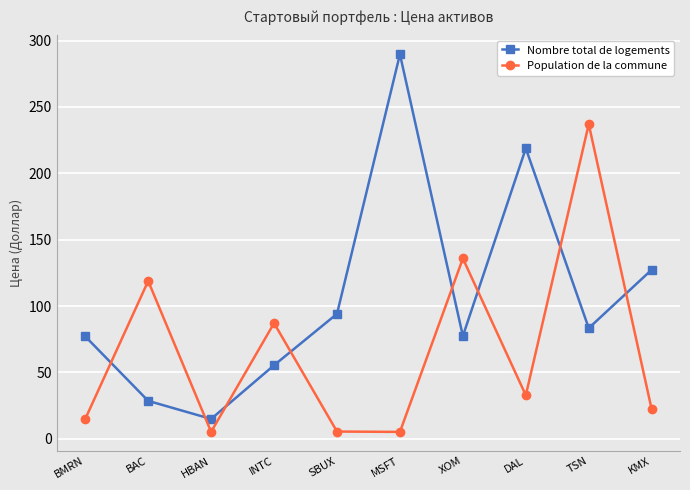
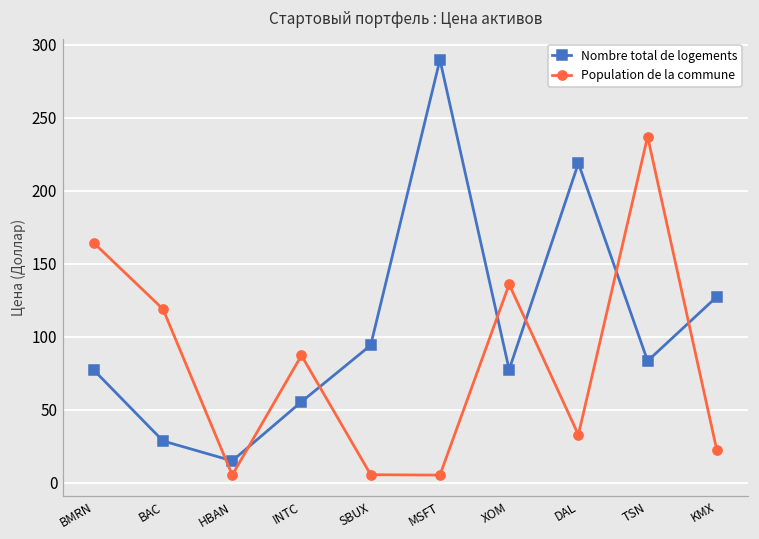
Population de la commune, BMRN: 15 -> 164
